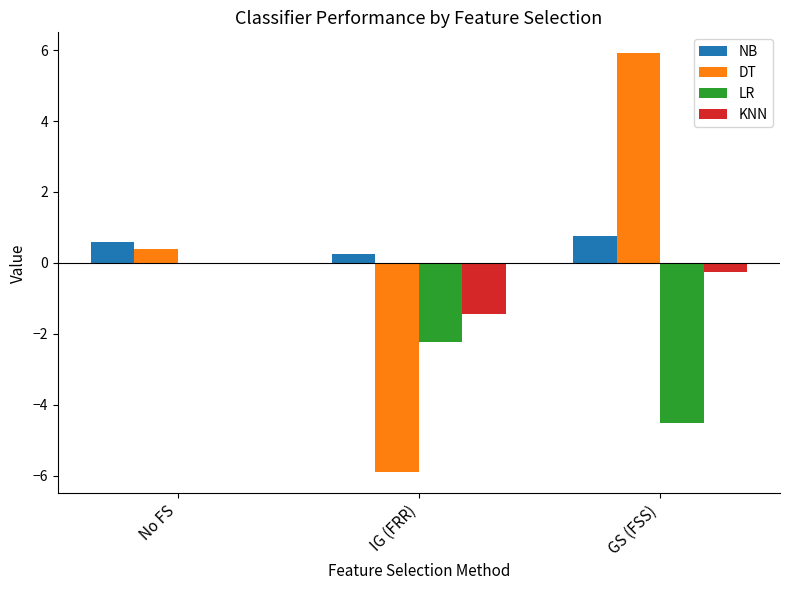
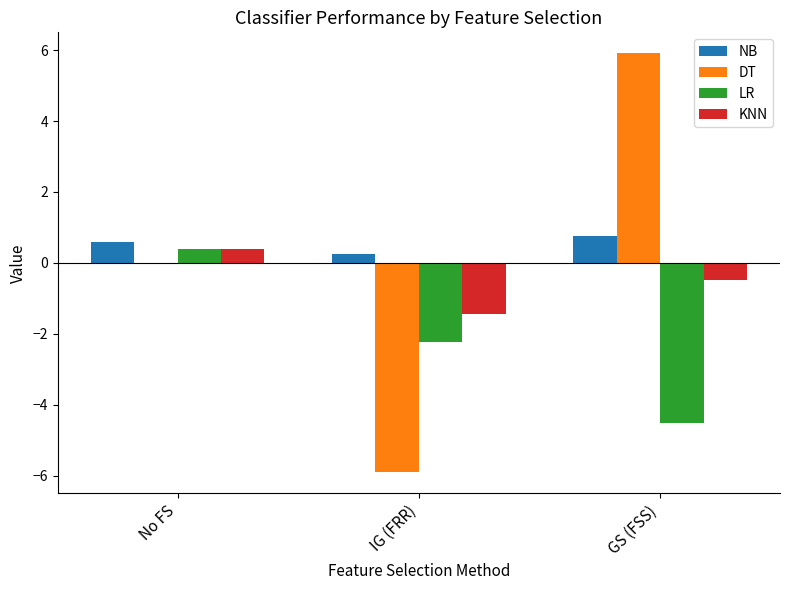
DT, No FS: 0.4 -> 0.0
LR, No FS: 0.0 -> 0.4
KNN, No FS: 0.0 -> 0.4
KNN, GS (FSS): -0.3 -> -0.5
